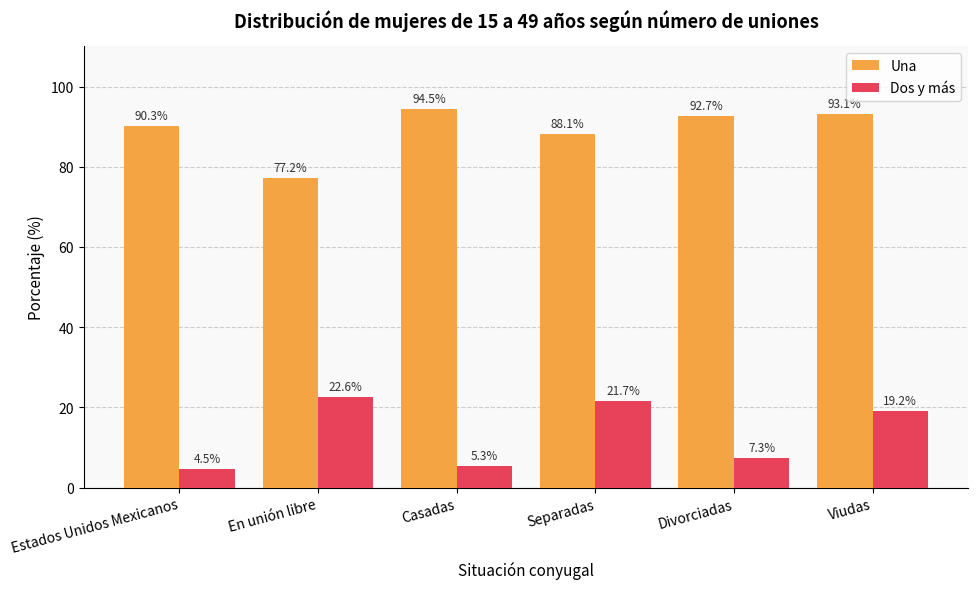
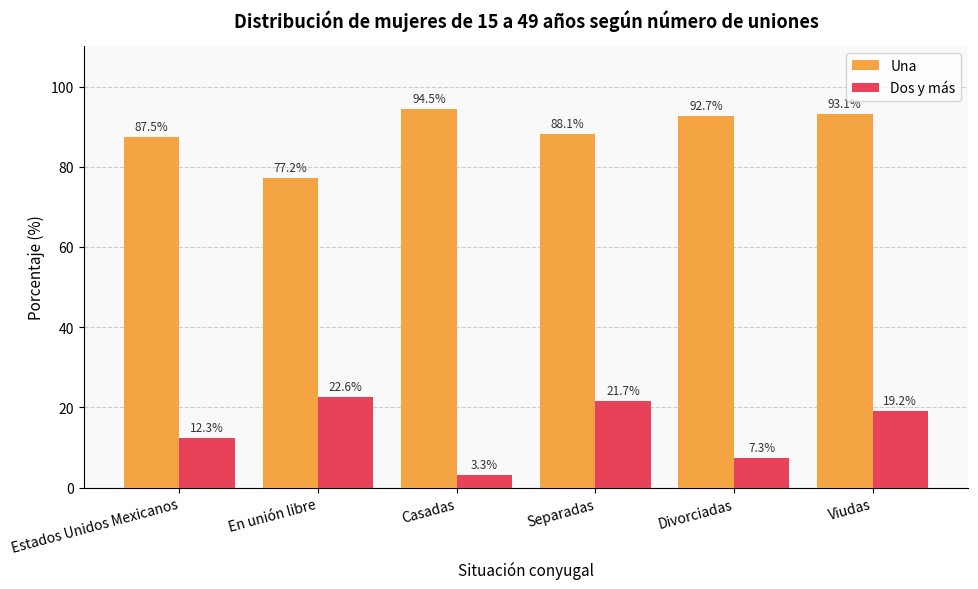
Una, Estados Unidos Mexicanos: 90.3% -> 87.5%
Dos y más, Estados Unidos Mexicanos: 4.5% -> 12.3%
Dos y más, Casadas: 5.3% -> 3.3%
